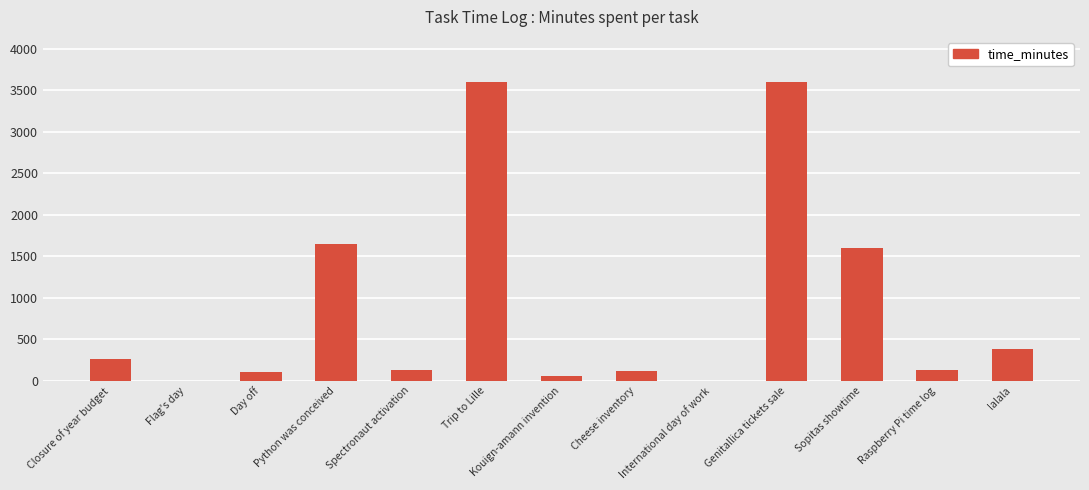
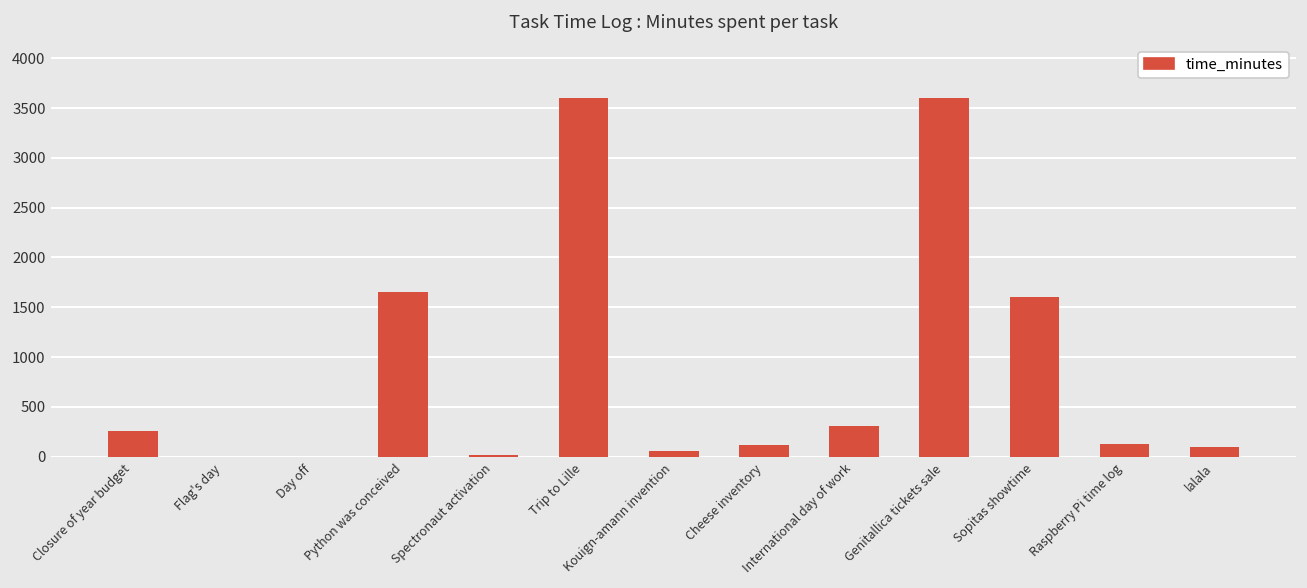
Day off: 100 -> 0
Spectronaut activation: 100 -> 0
International day of work: 0 -> 300
lalala: 400 -> 100
